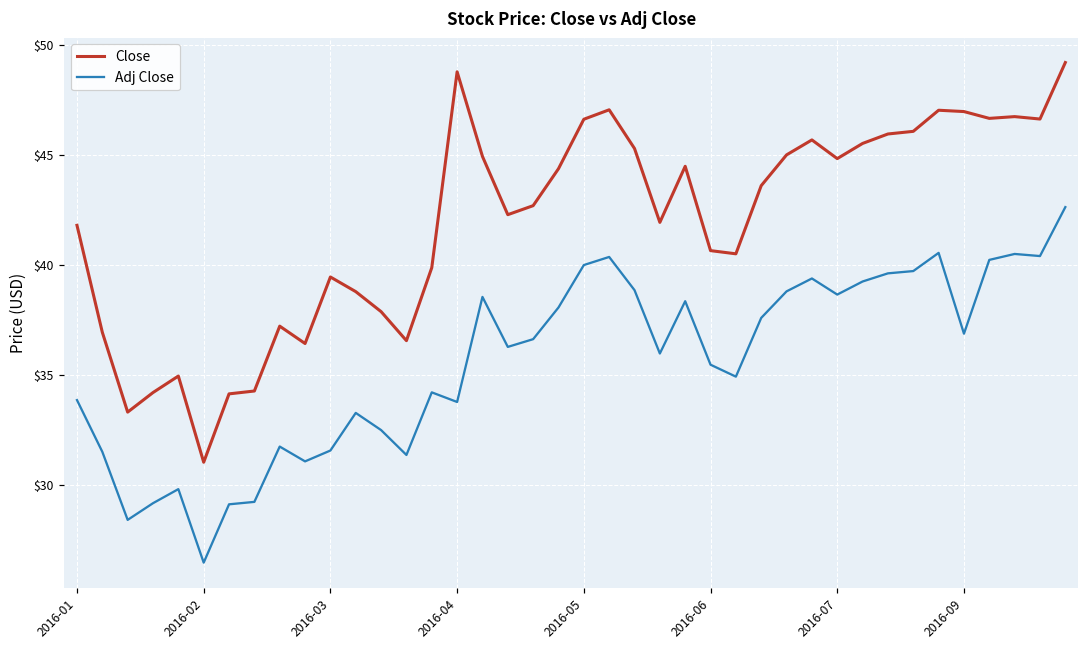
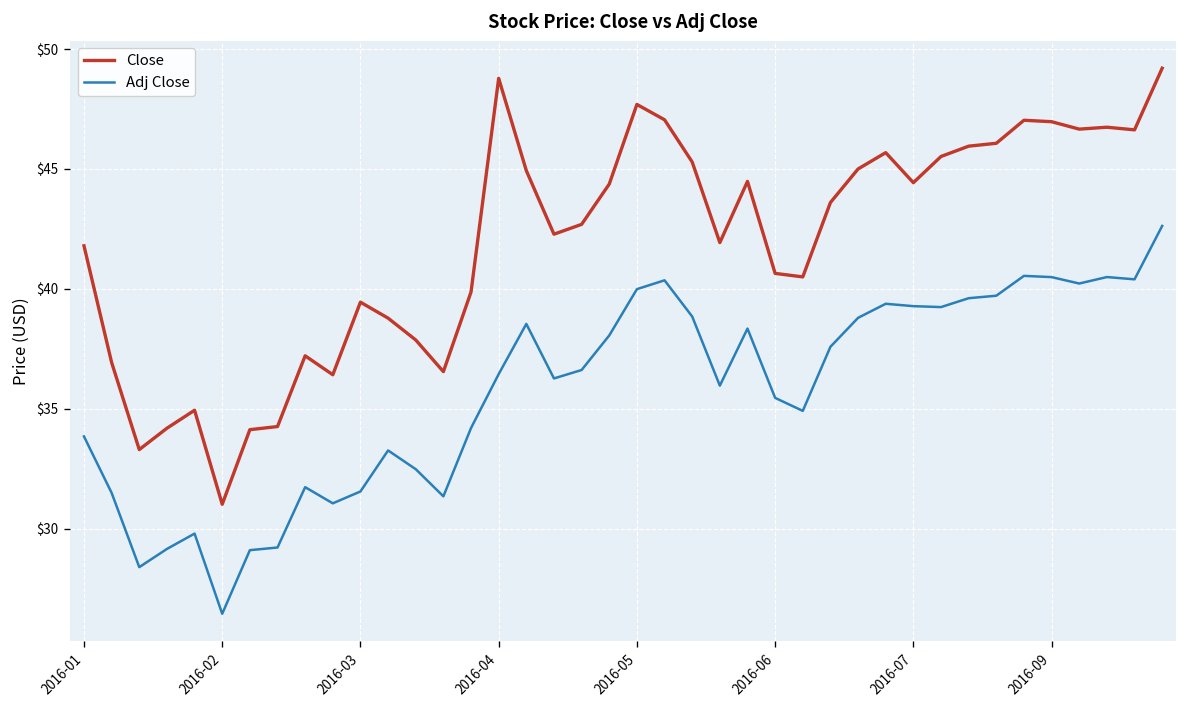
Adj Close, 2016-04: $33.8 -> $36.4
Close, 2016-05: $46.6 -> $47.7
Close, 2016-07: $44.8 -> $44.4
Adj Close, 2016-07: $38.6 -> $39.3
Adj Close, 2016-09: $36.9 -> $40.5
